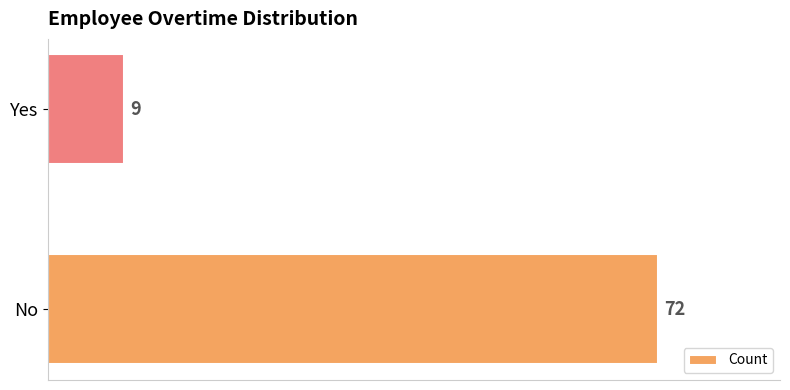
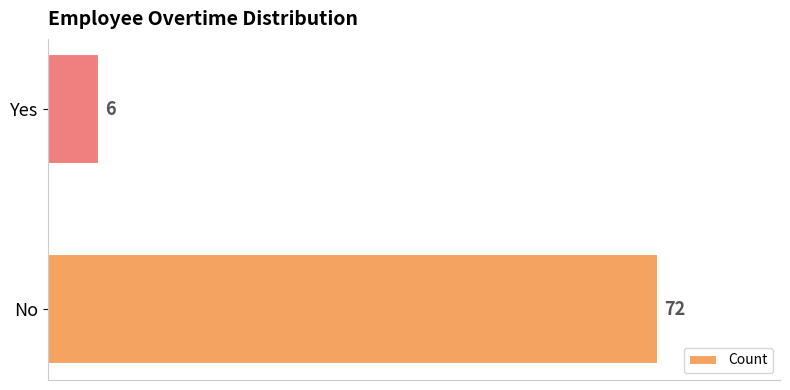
Yes: 9 -> 6
